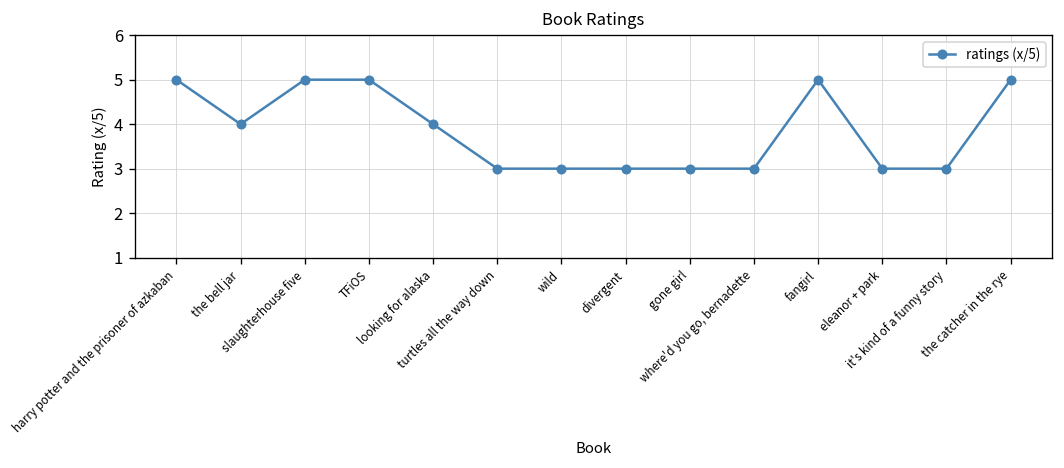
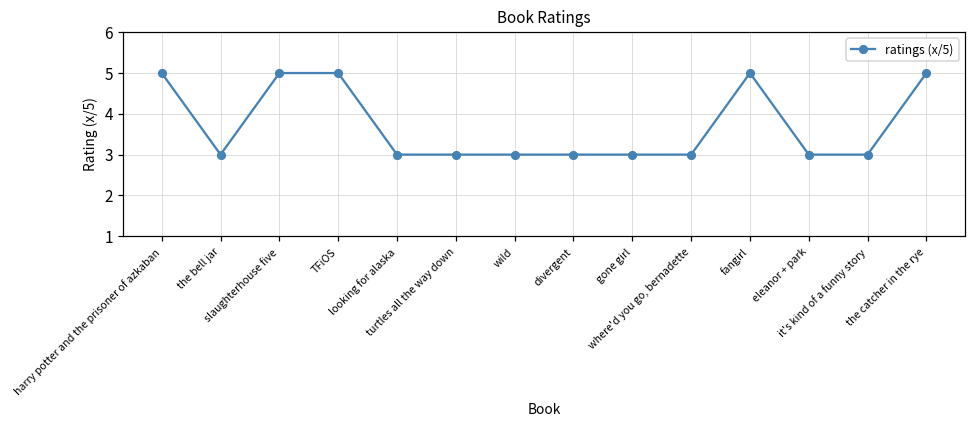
the bell jar: 4 -> 3
looking for alaska: 4 -> 3
